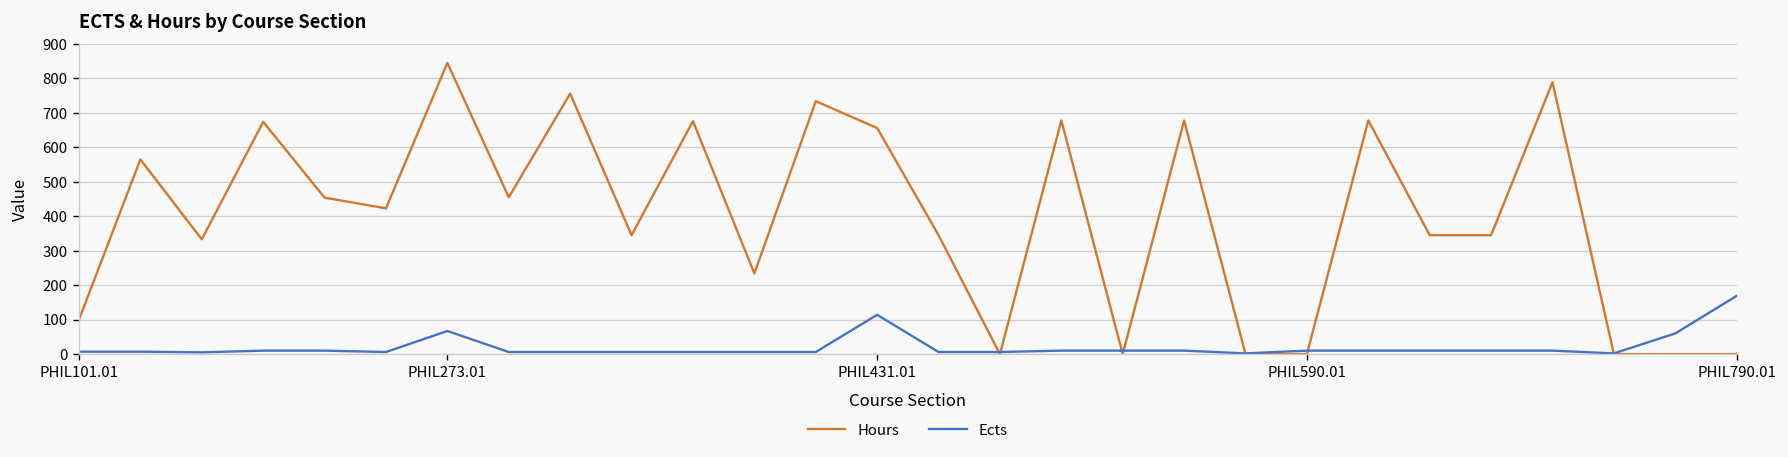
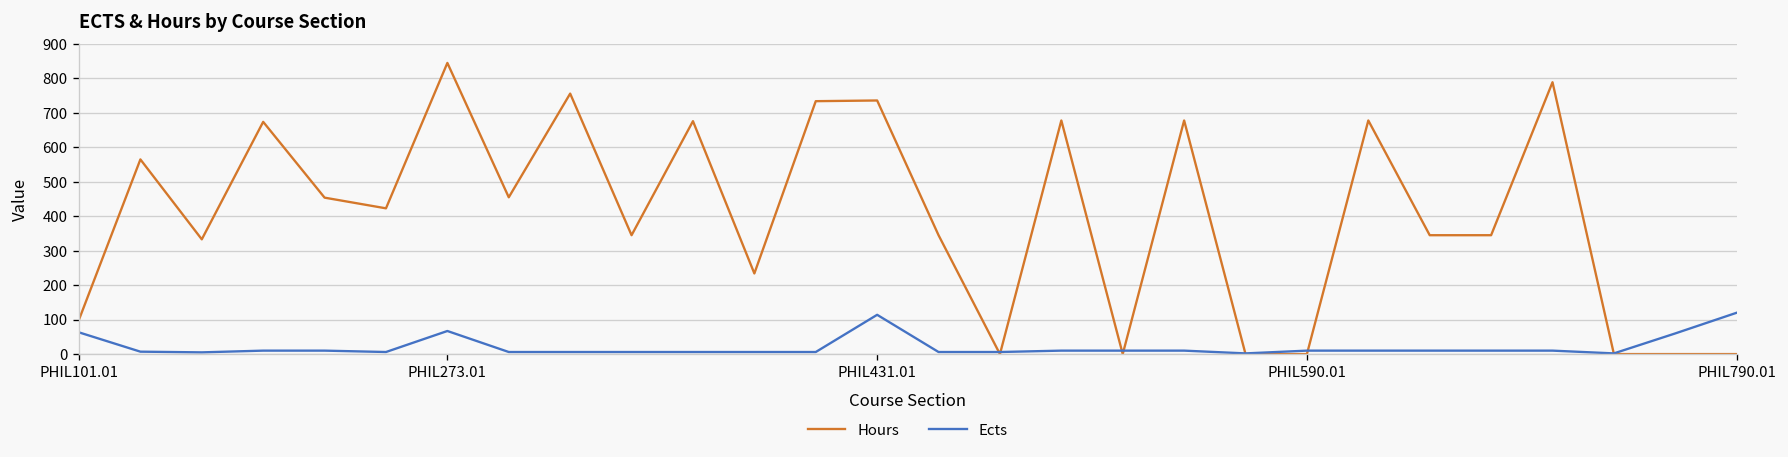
Ects, PHIL101.01: 10 -> 60
Hours, PHIL431.01: 660 -> 740
Ects, PHIL790.01: 170 -> 120
